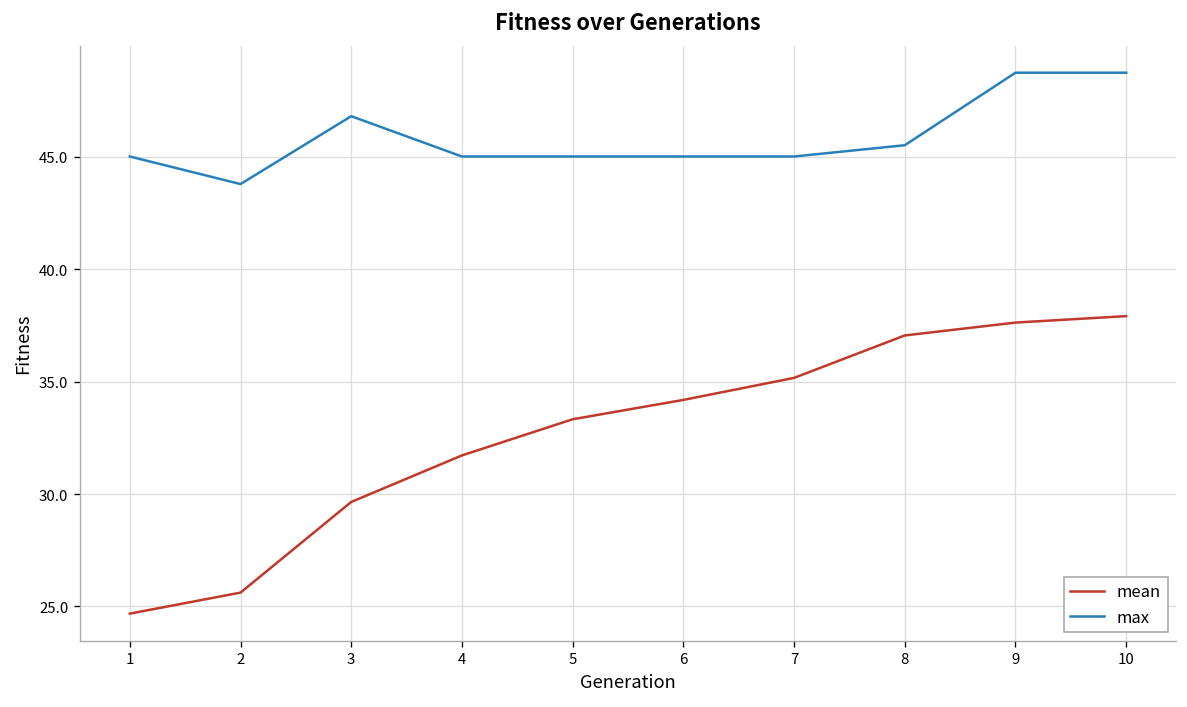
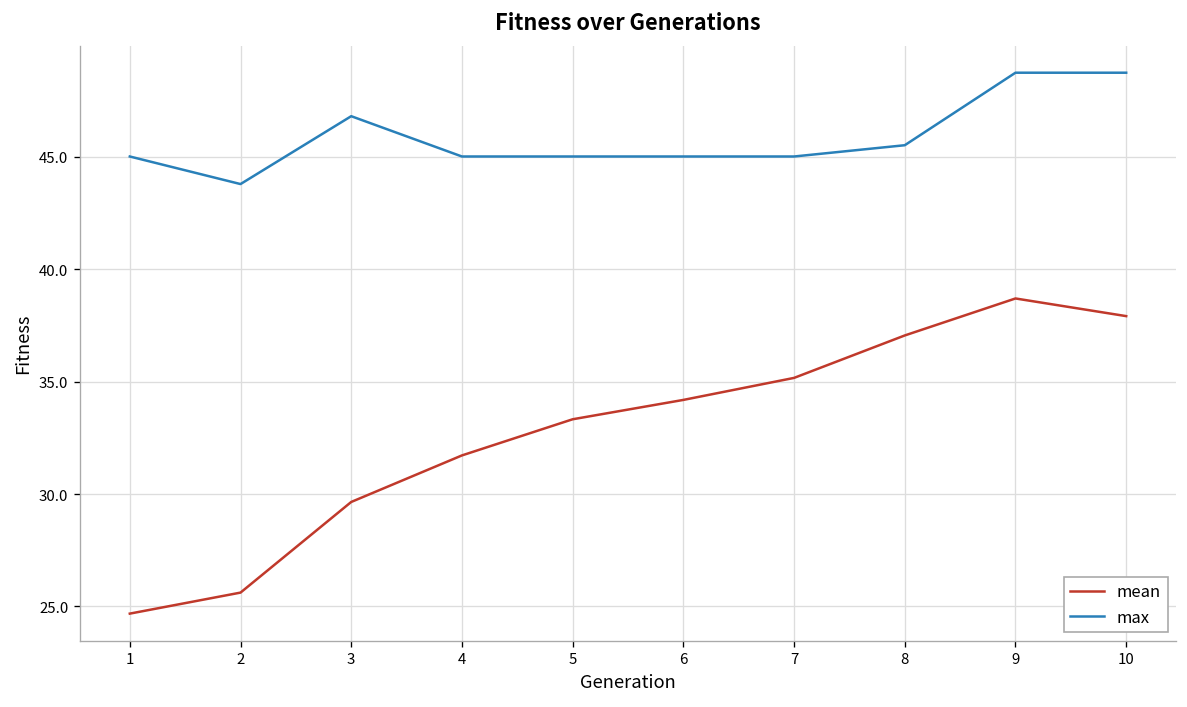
mean, 9: 37.6 -> 38.7
